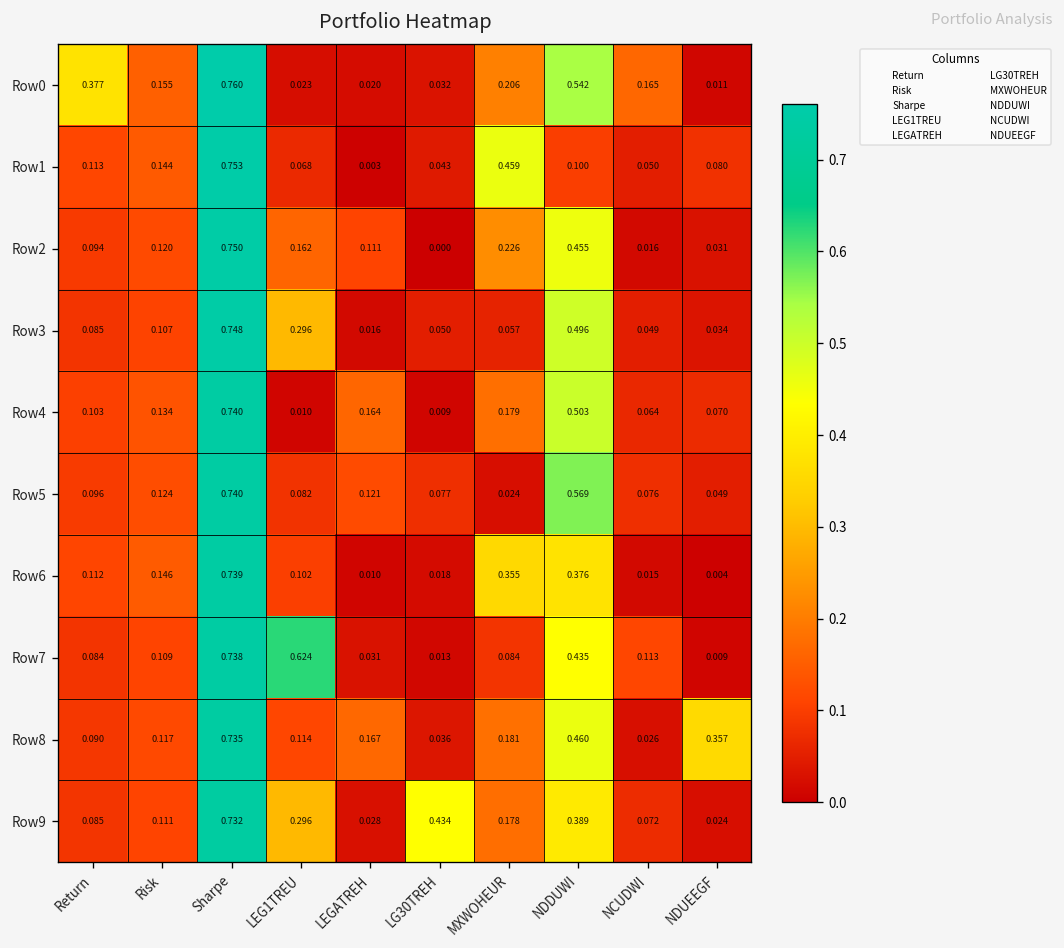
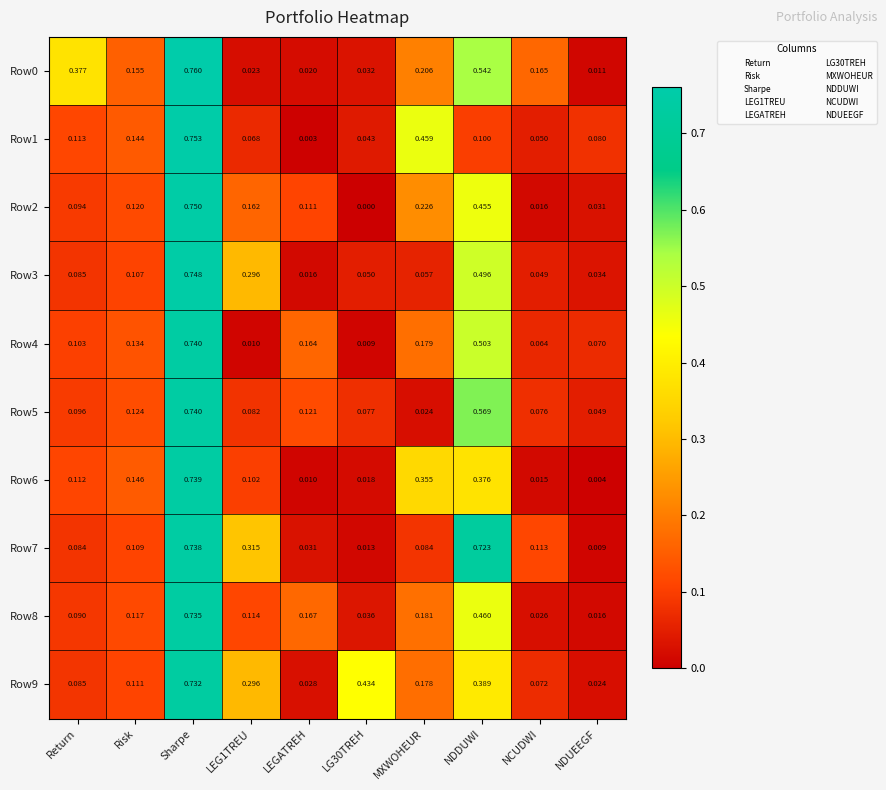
Row7, LEG1TREU: 0.624 -> 0.315
Row7, NDDUWI: 0.435 -> 0.723
Row8, NDUEEGF: 0.357 -> 0.016
